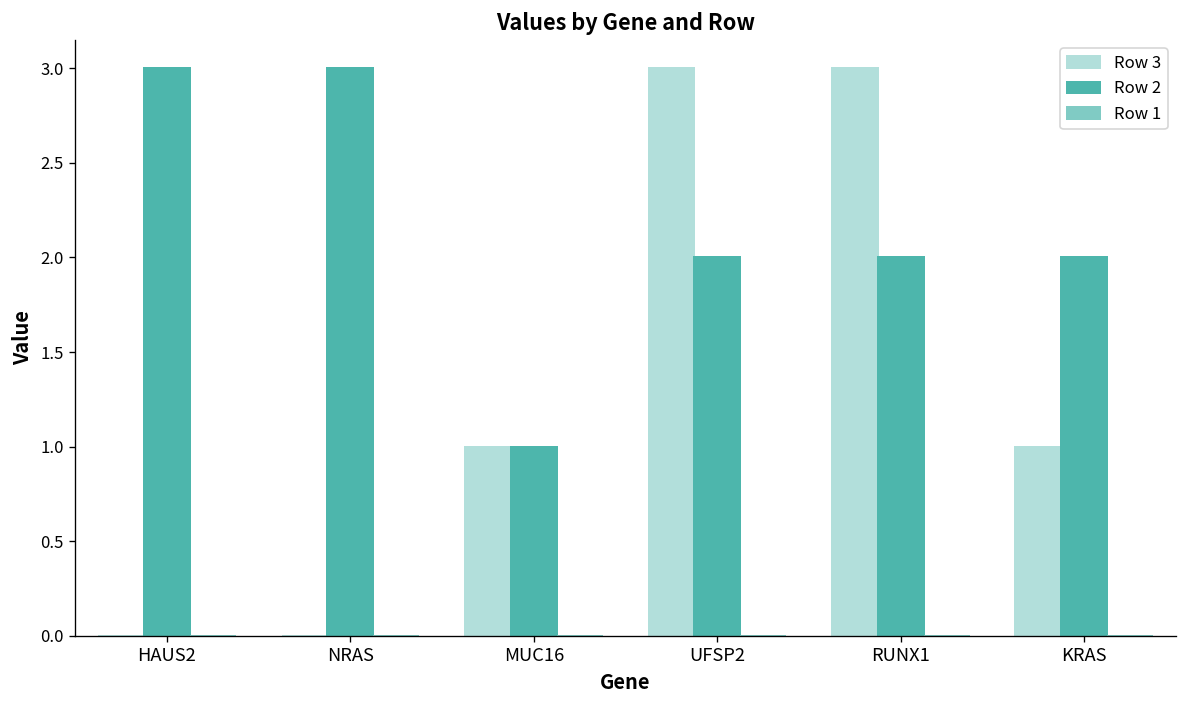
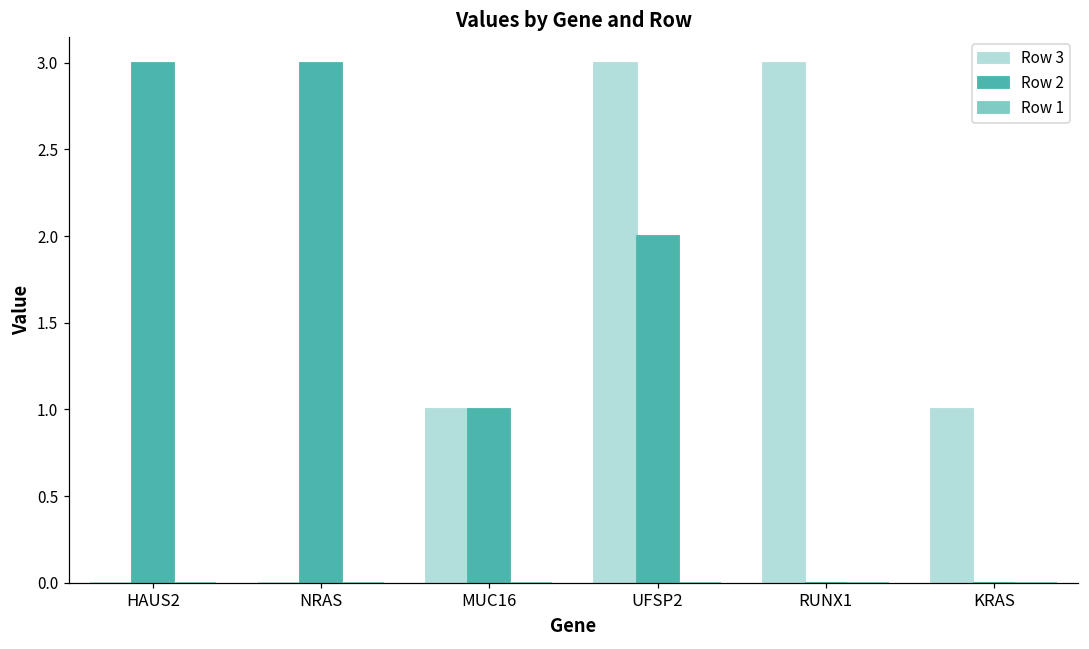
Row 2, RUNX1: 2 -> 0
Row 2, KRAS: 2 -> 0
